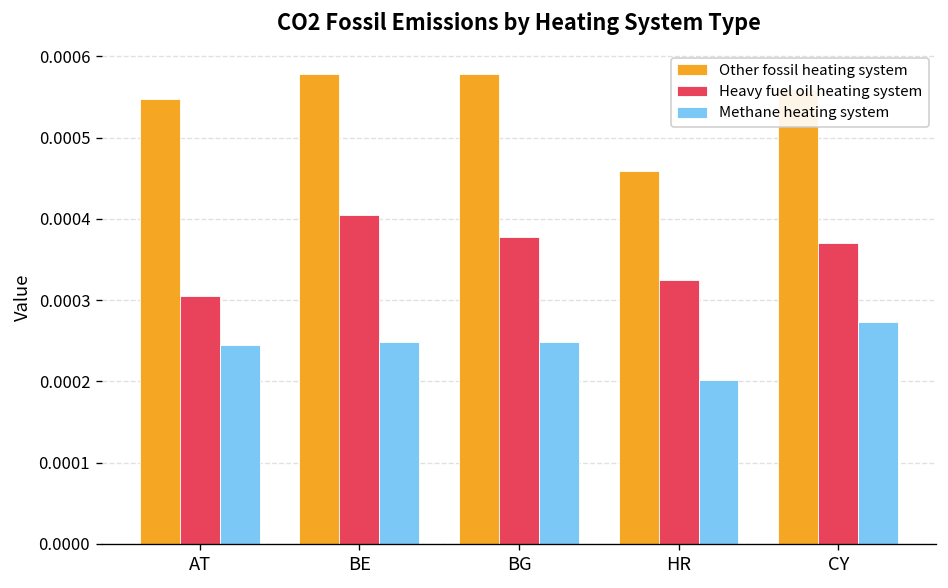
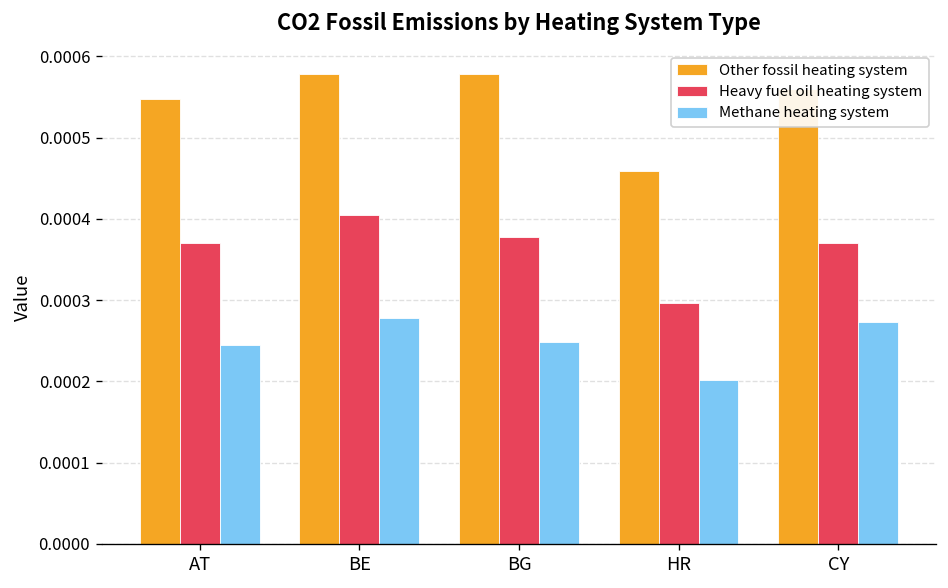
Heavy fuel oil heating system, AT: 0.00031 -> 0.00037
Methane heating system, BE: 0.00025 -> 0.00028
Heavy fuel oil heating system, HR: 0.00033 -> 0.00030
